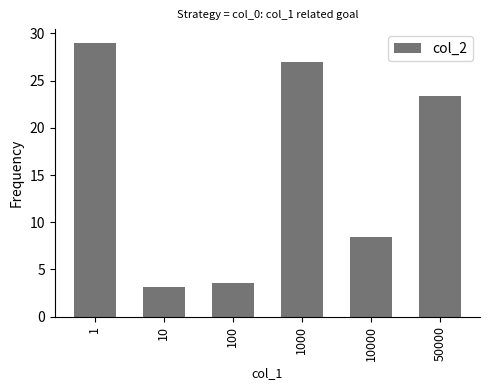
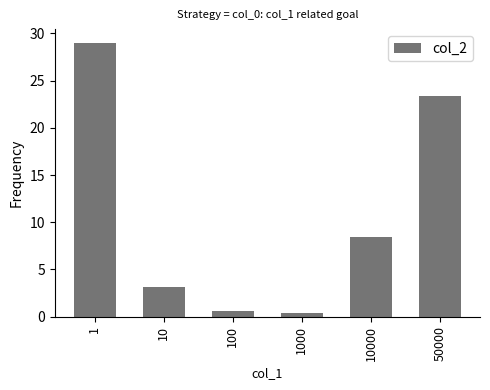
100: 4 -> 1
1000: 27 -> 0
